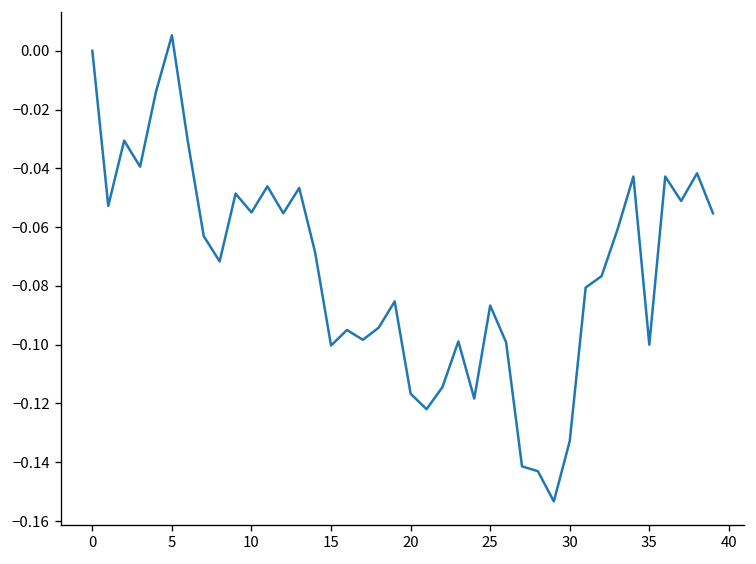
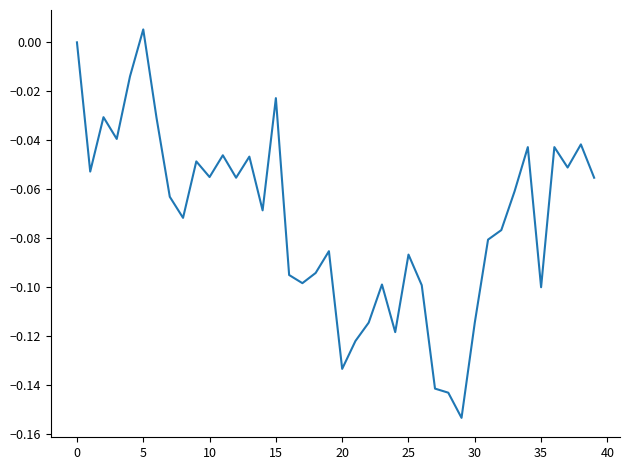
15: -0.100 -> -0.023
20: -0.117 -> -0.133
30: -0.133 -> -0.114
